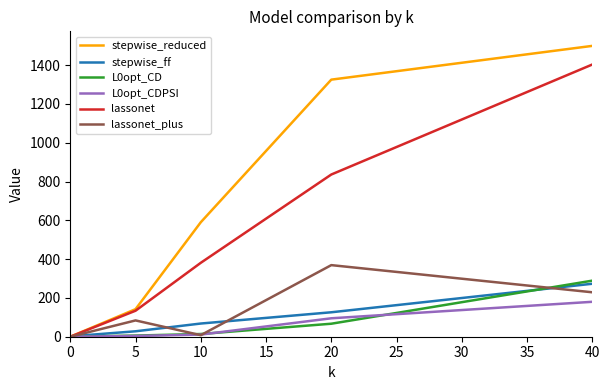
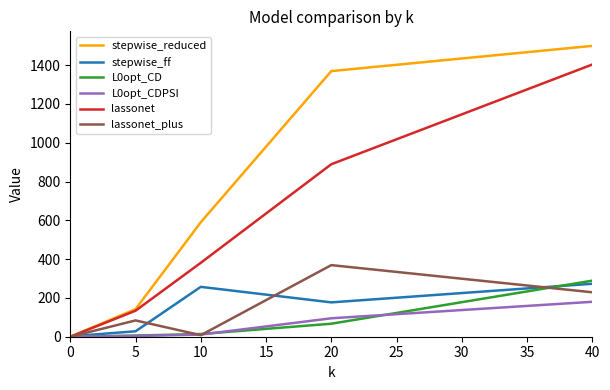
stepwise_ff, 10: 70 -> 260
stepwise_reduced, 20: 1330 -> 1370
stepwise_ff, 20: 130 -> 180
lassonet, 20: 840 -> 890
